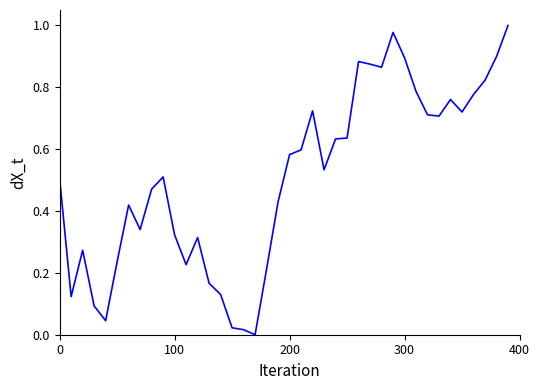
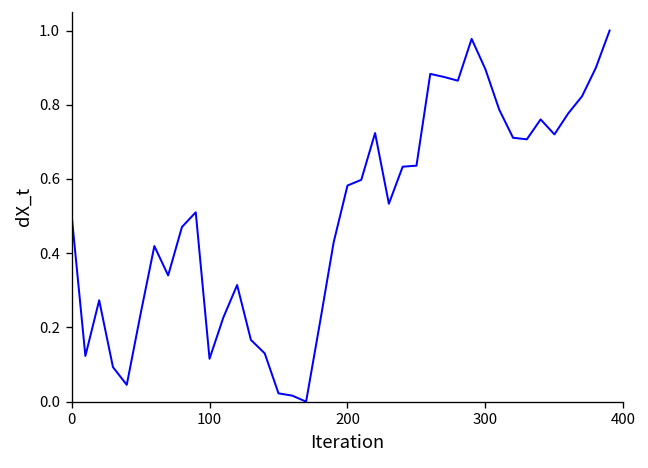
100: 0.32 -> 0.12
